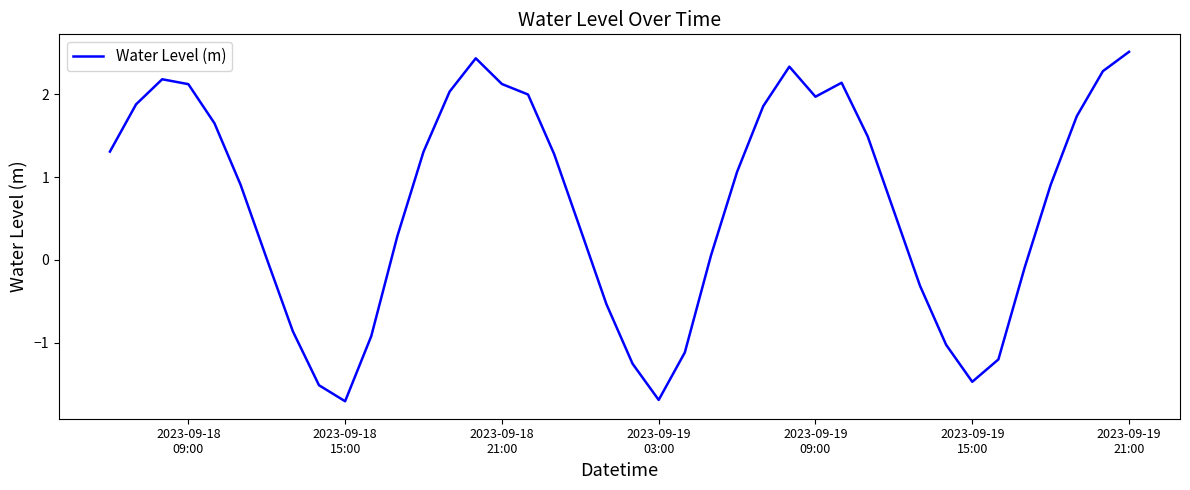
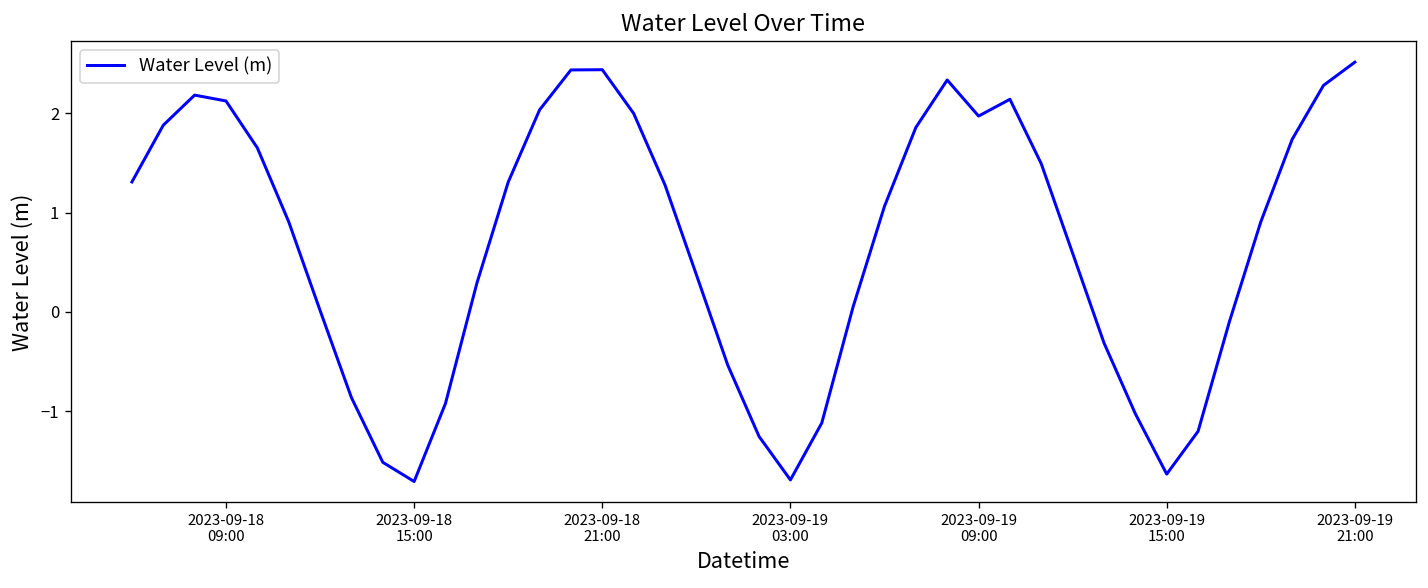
2023-09-18 21:00: 2.1 -> 2.4
2023-09-19 15:00: -1.5 -> -1.6
